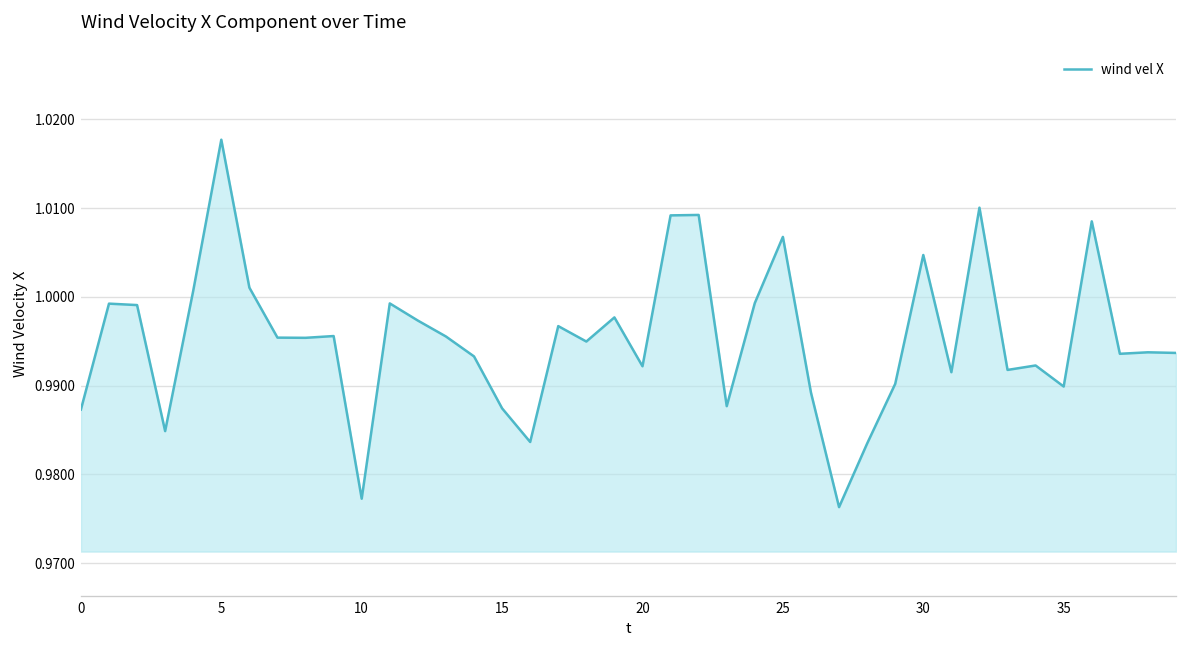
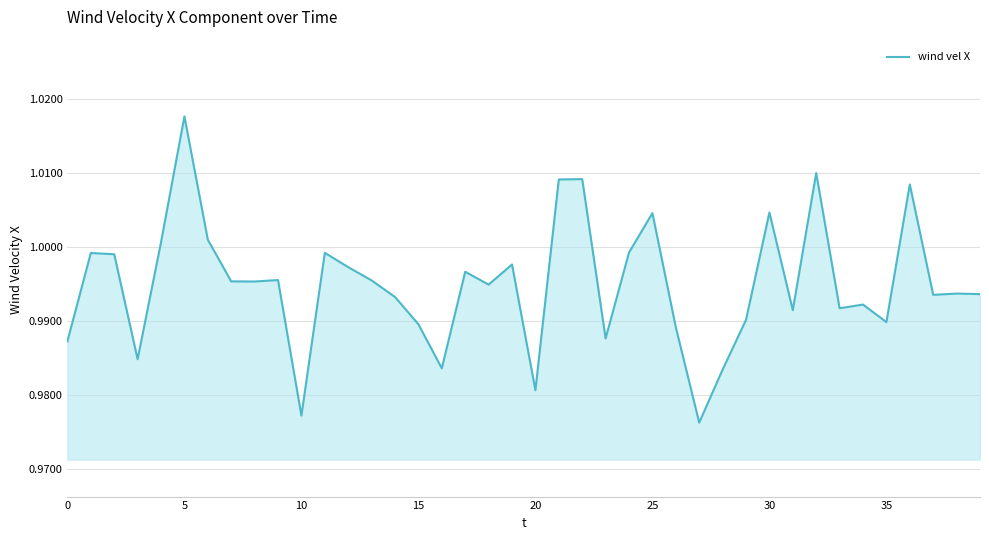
15: 0.987 -> 0.990
20: 0.992 -> 0.981
25: 1.007 -> 1.005
